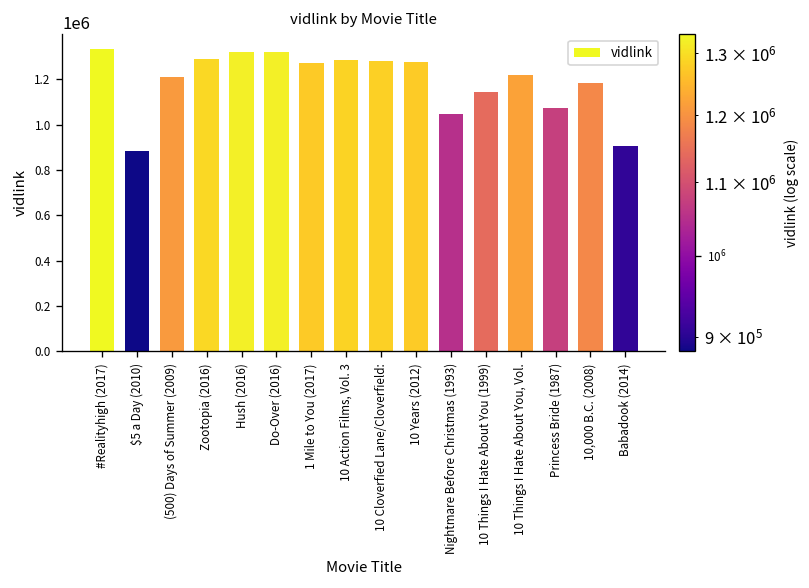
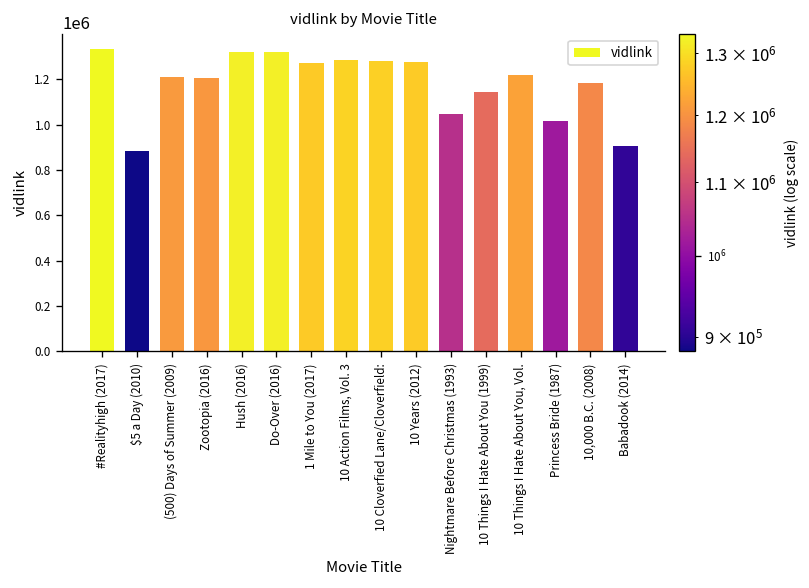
Zootopia (2016): 1290000 -> 1210000
Princess Bride (1987): 1070000 -> 1020000
